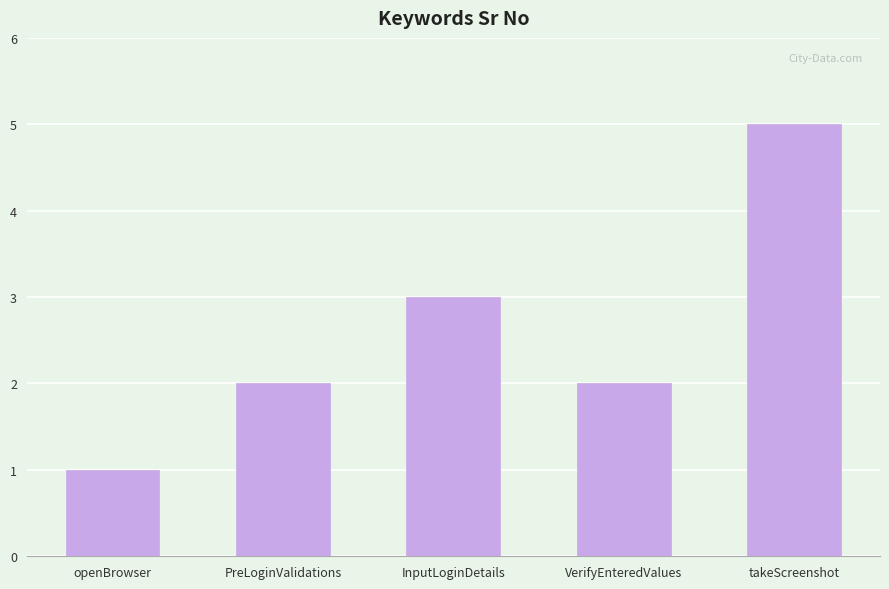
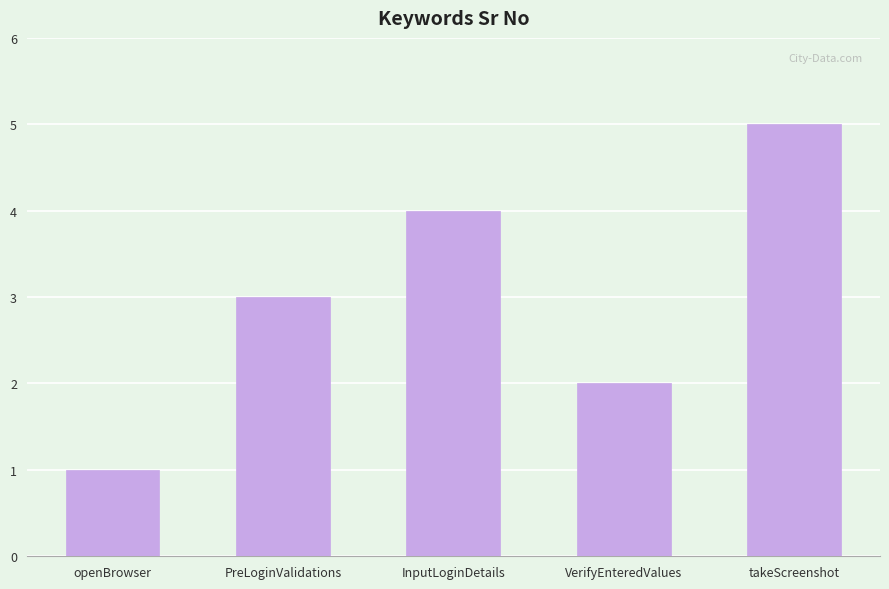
PreLoginValidations: 2 -> 3
InputLoginDetails: 3 -> 4
